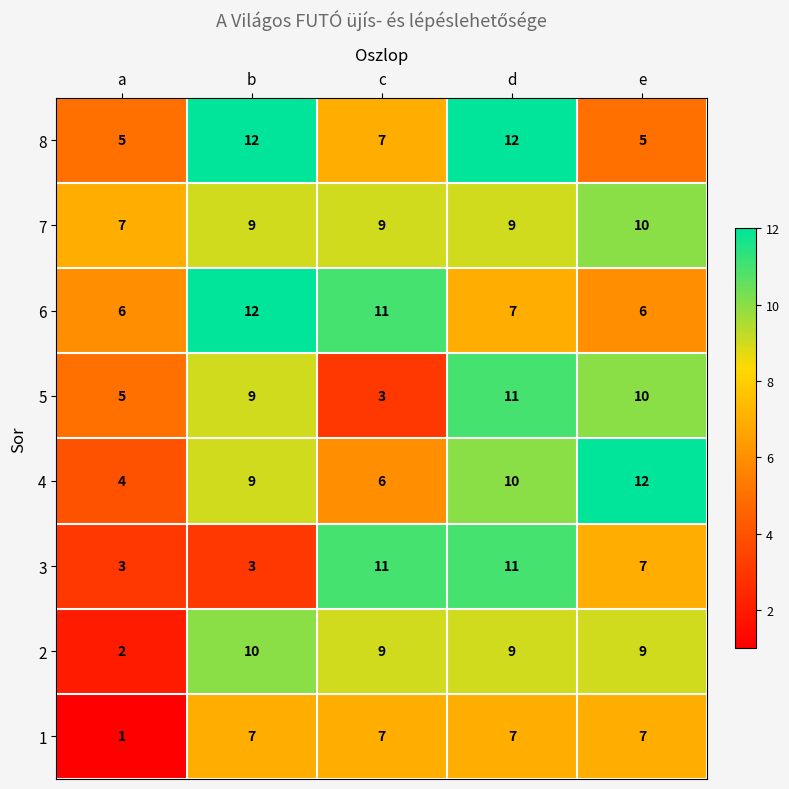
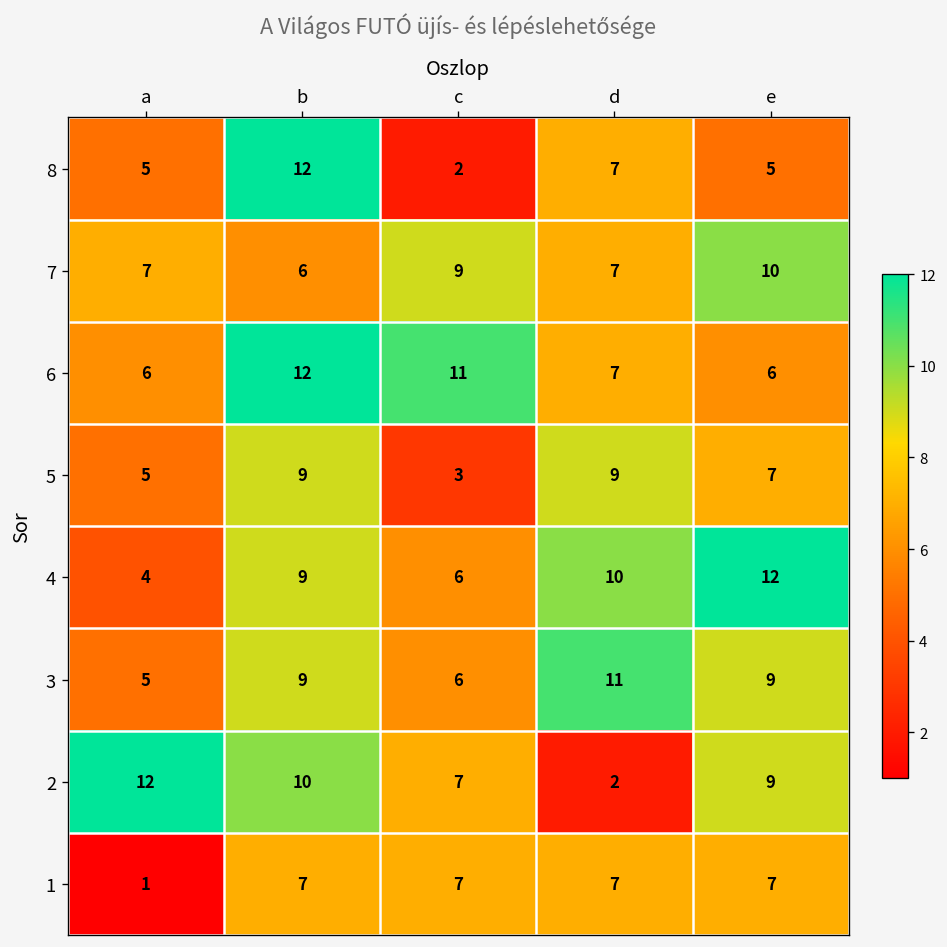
8, c: 7 -> 2
8, d: 12 -> 7
7, b: 9 -> 6
7, d: 9 -> 7
5, d: 11 -> 9
5, e: 10 -> 7
3, a: 3 -> 5
3, b: 3 -> 9
3, c: 11 -> 6
3, e: 7 -> 9
2, a: 2 -> 12
2, c: 9 -> 7
2, d: 9 -> 2
